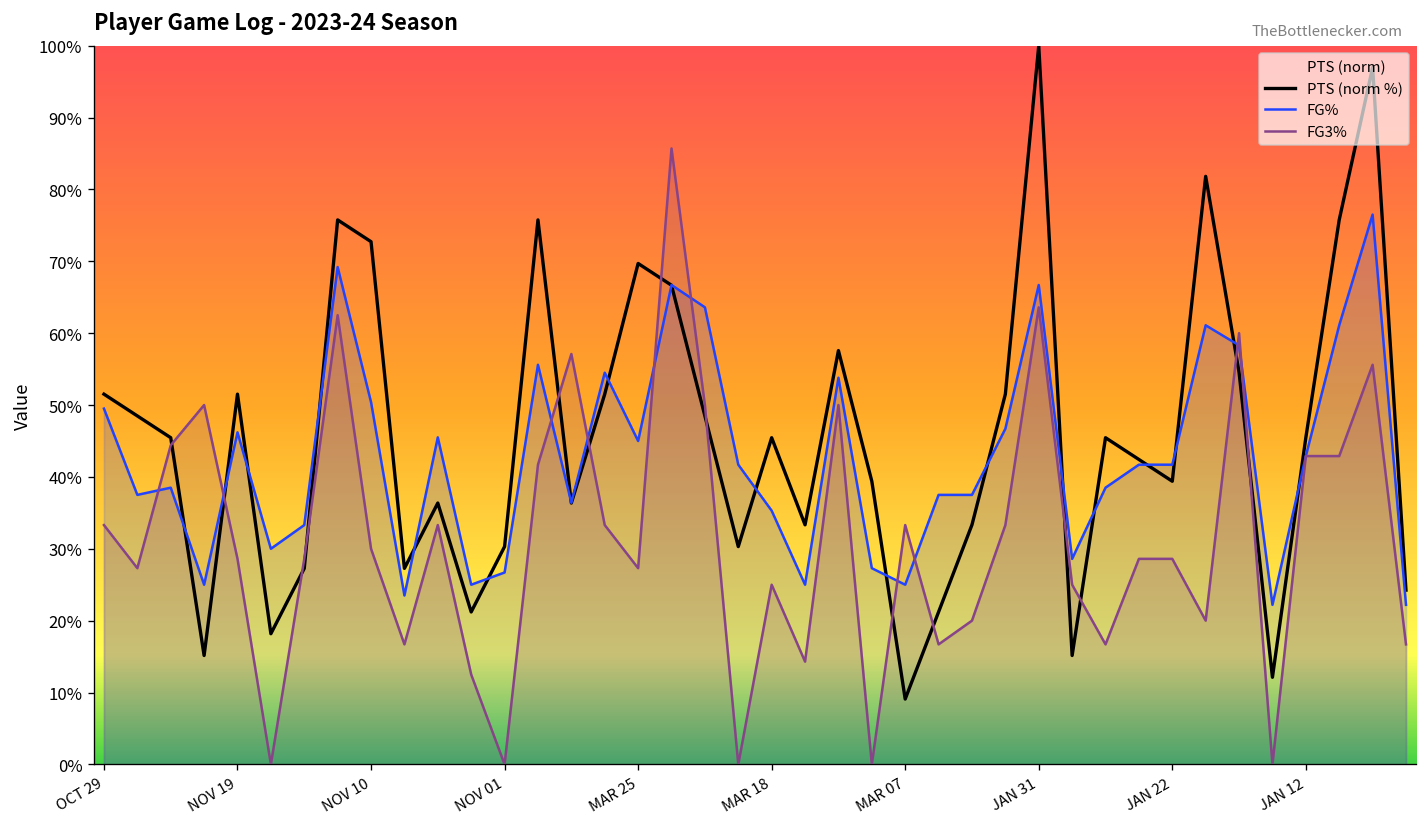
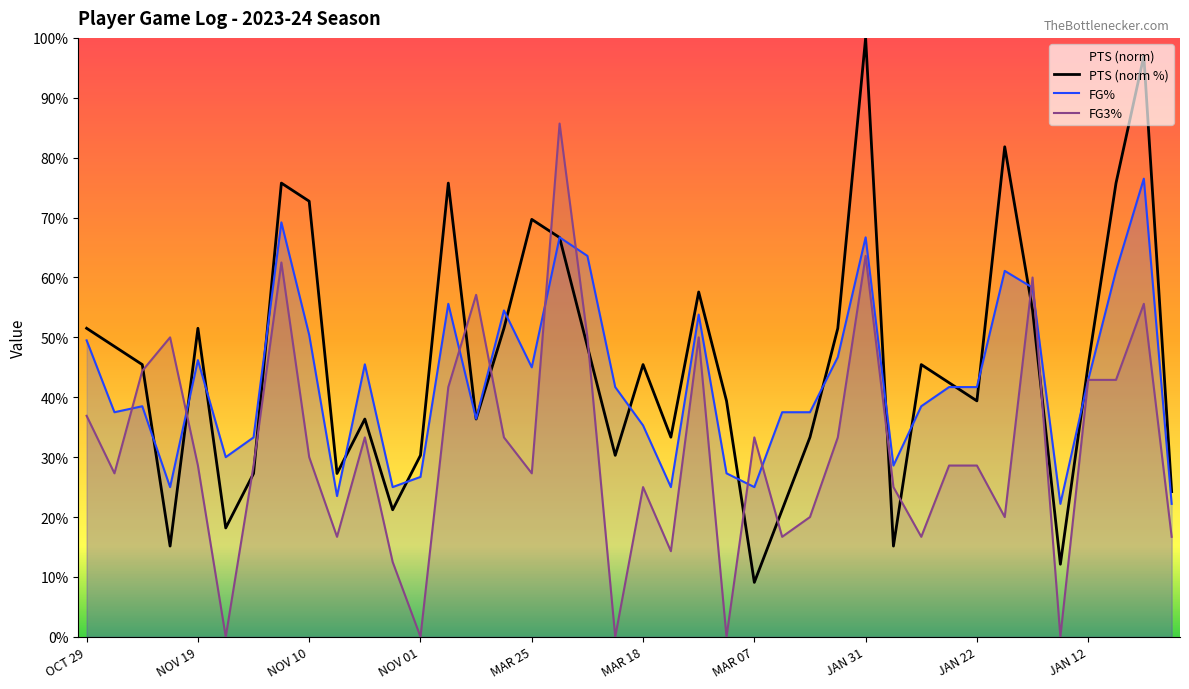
FG3%, OCT 29: 33% -> 37%
